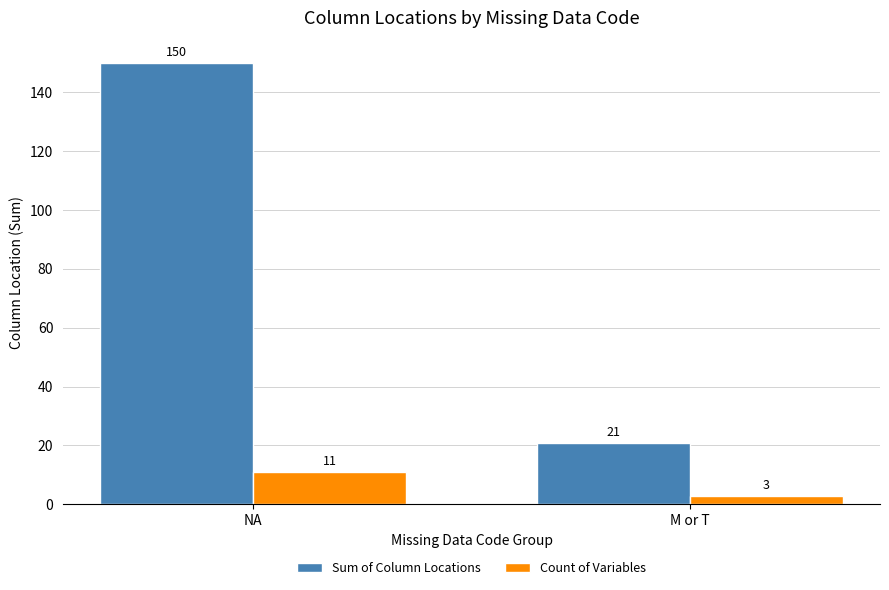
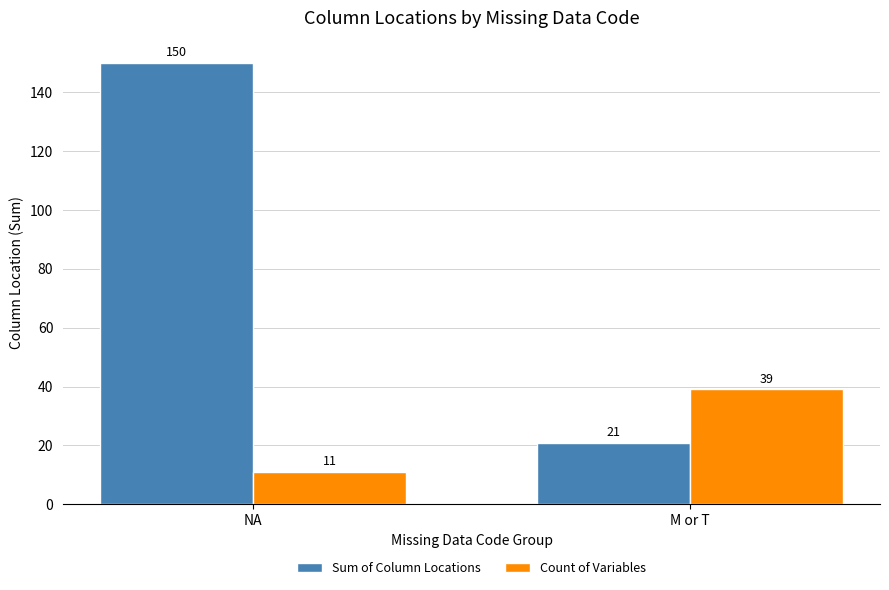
Count of Variables, M or T: 3 -> 39
